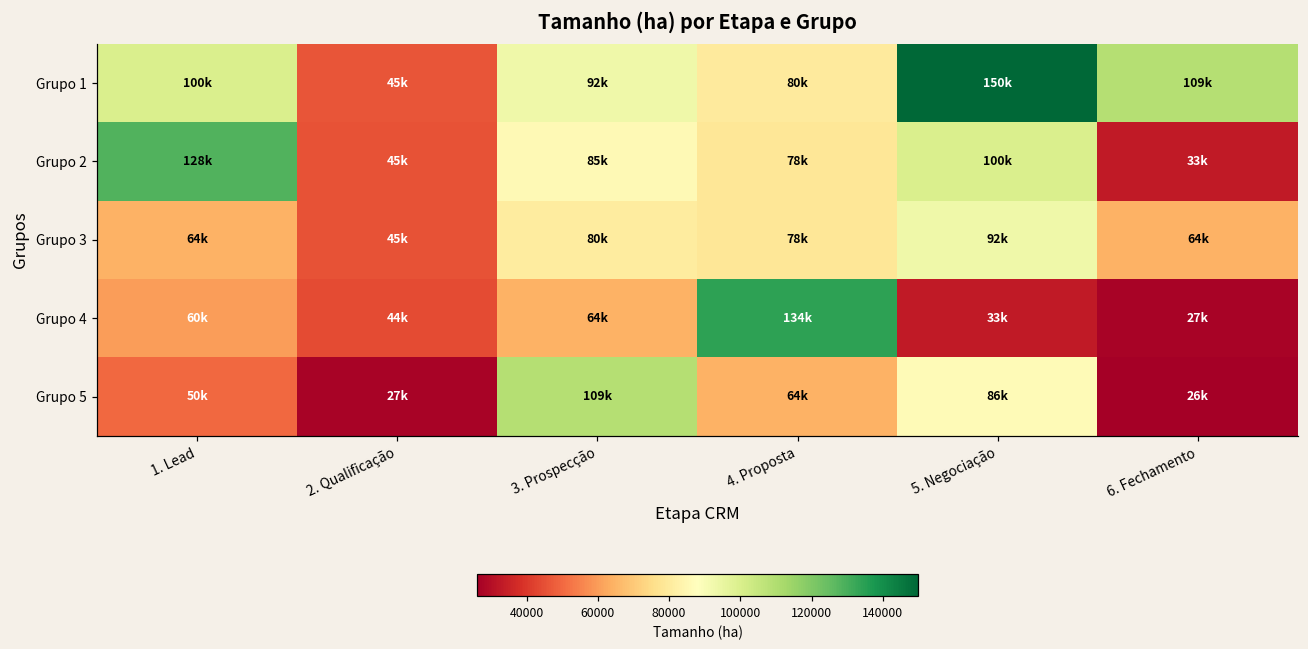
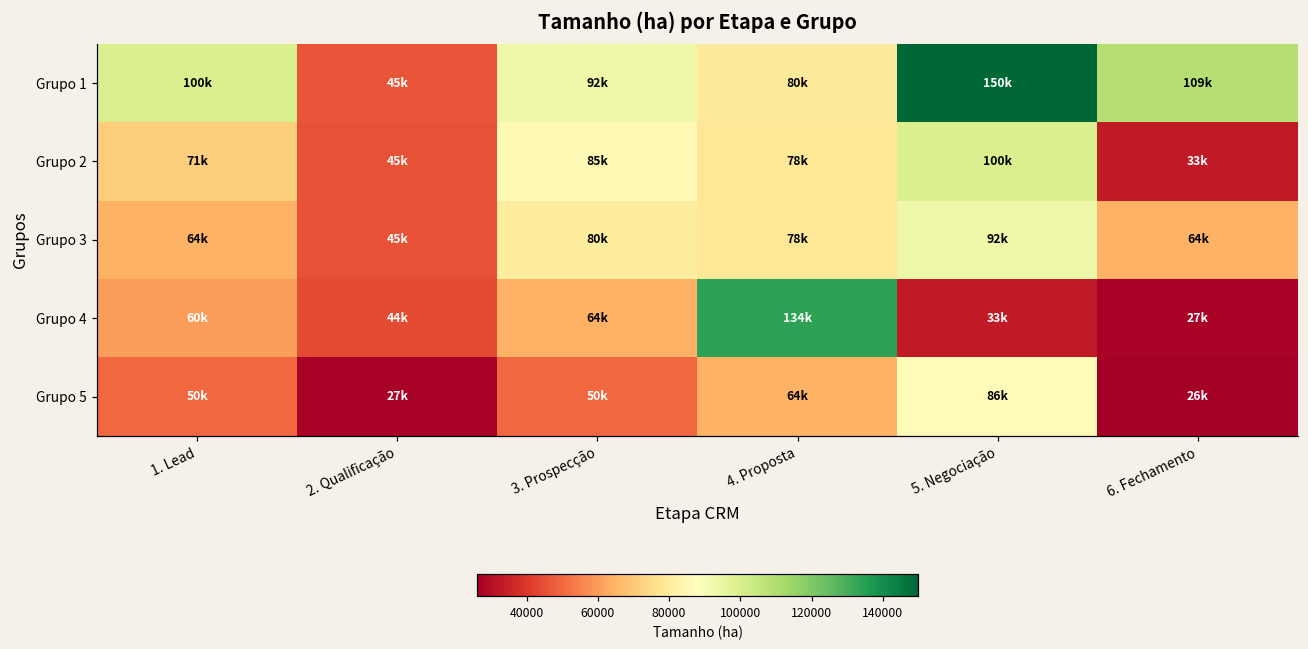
Grupo 2, 1. Lead: 128k -> 71k
Grupo 5, 3. Prospecção: 109k -> 50k
